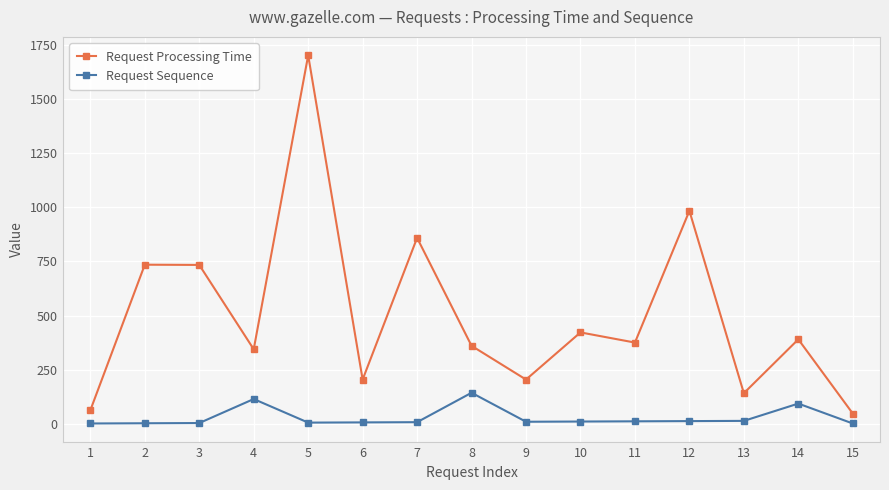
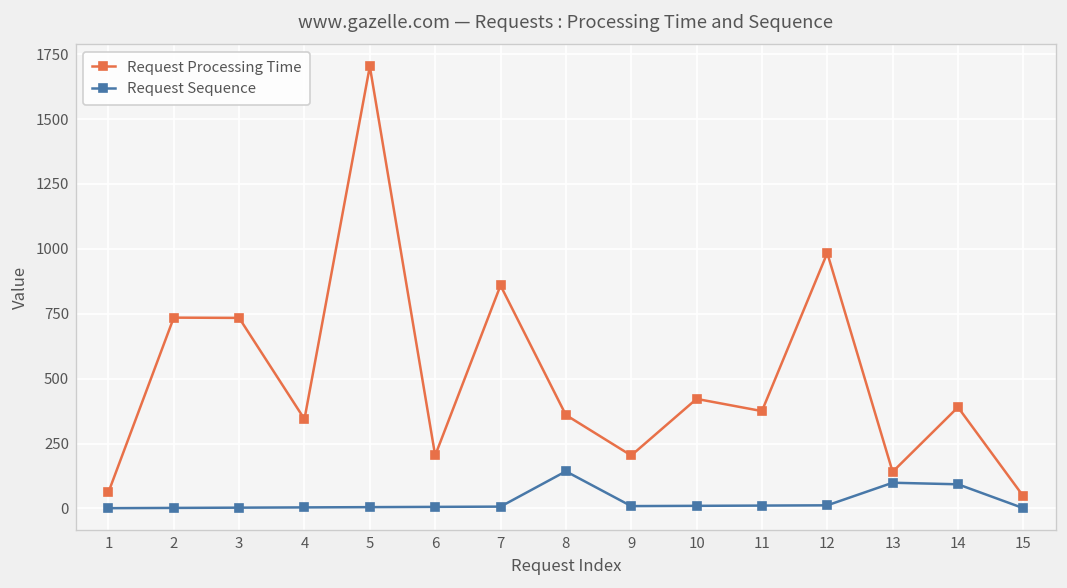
Request Sequence, 4: 110 -> 0
Request Sequence, 13: 10 -> 100
